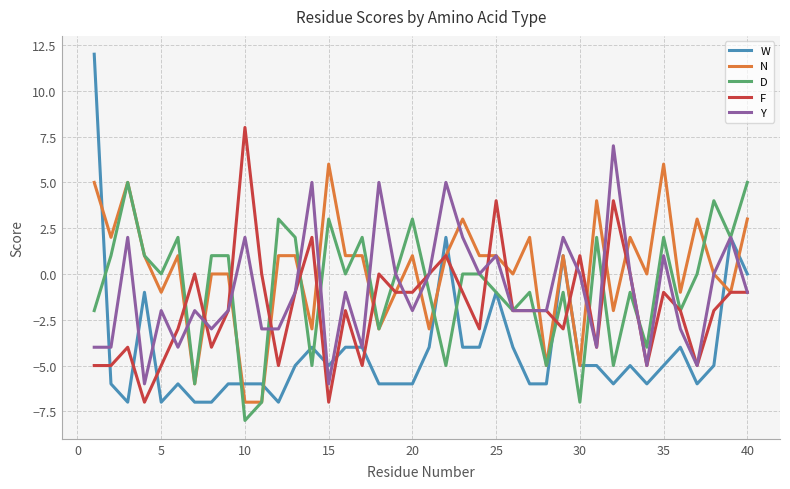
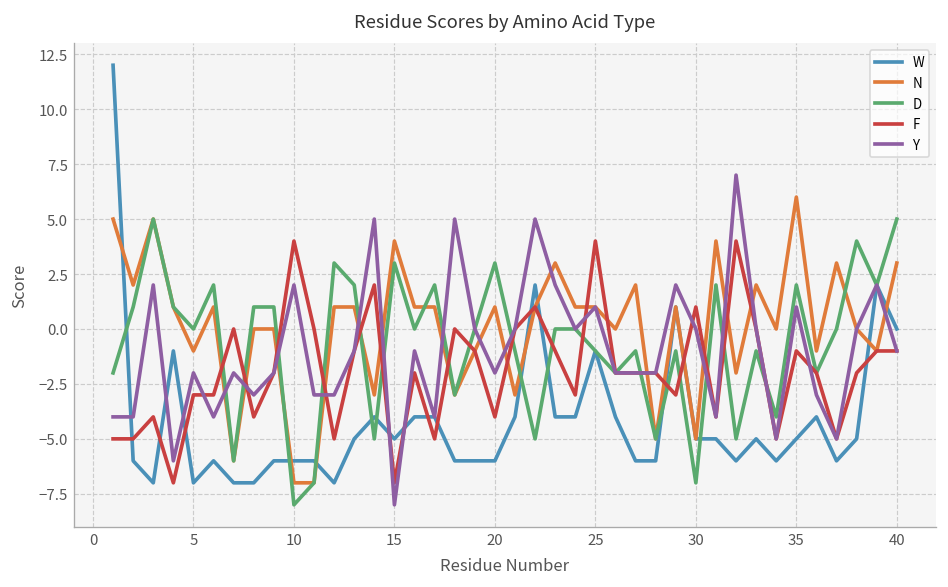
F, 5: -5 -> -3
F, 10: 8 -> 4
N, 15: 6 -> 4
Y, 15: -6 -> -8
F, 20: -1 -> -4
